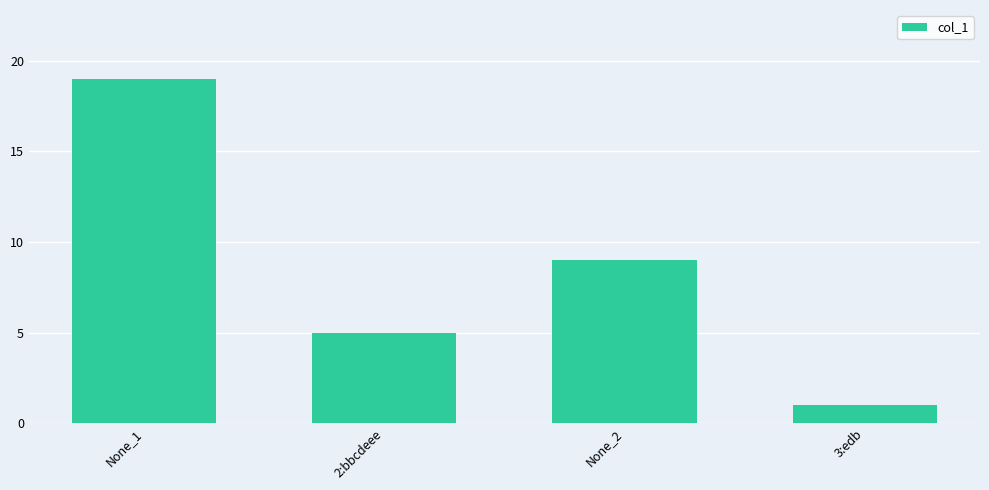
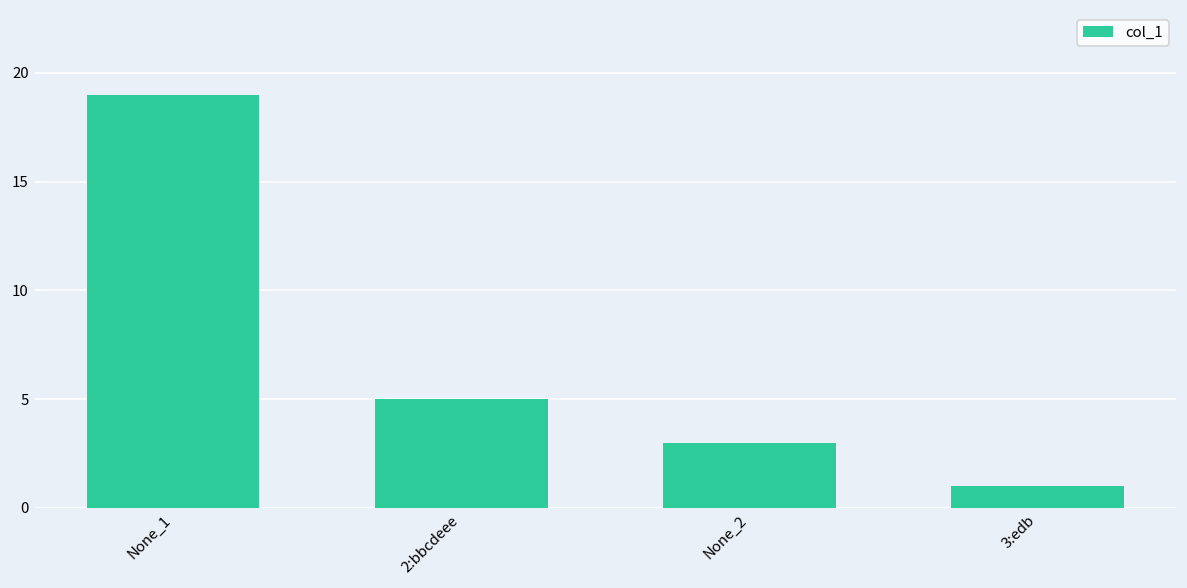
None_2: 9 -> 3
